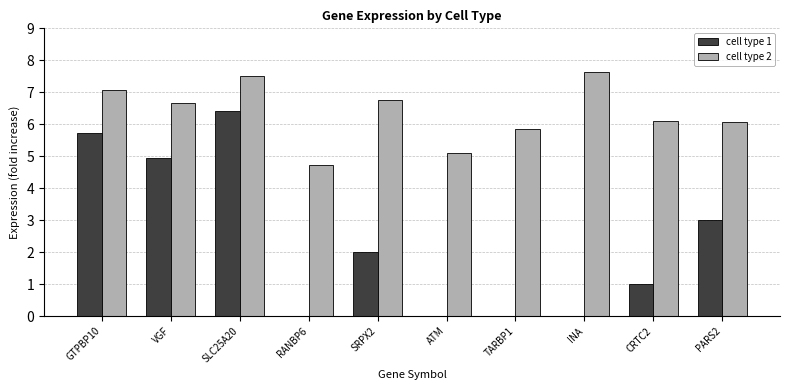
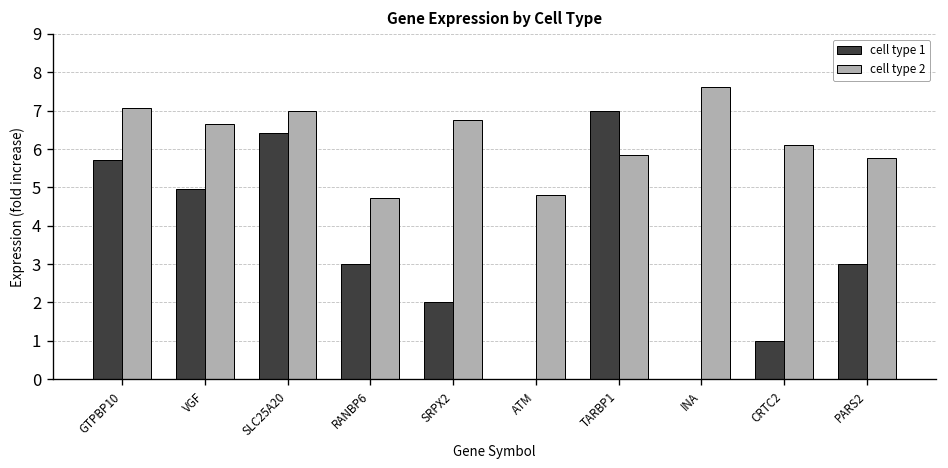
cell type 2, SLC25A20: 7.5 -> 7.0
cell type 1, RANBP6: 0 -> 3
cell type 2, ATM: 5.1 -> 4.8
cell type 1, TARBP1: 0 -> 7
cell type 2, PARS2: 6.1 -> 5.8
